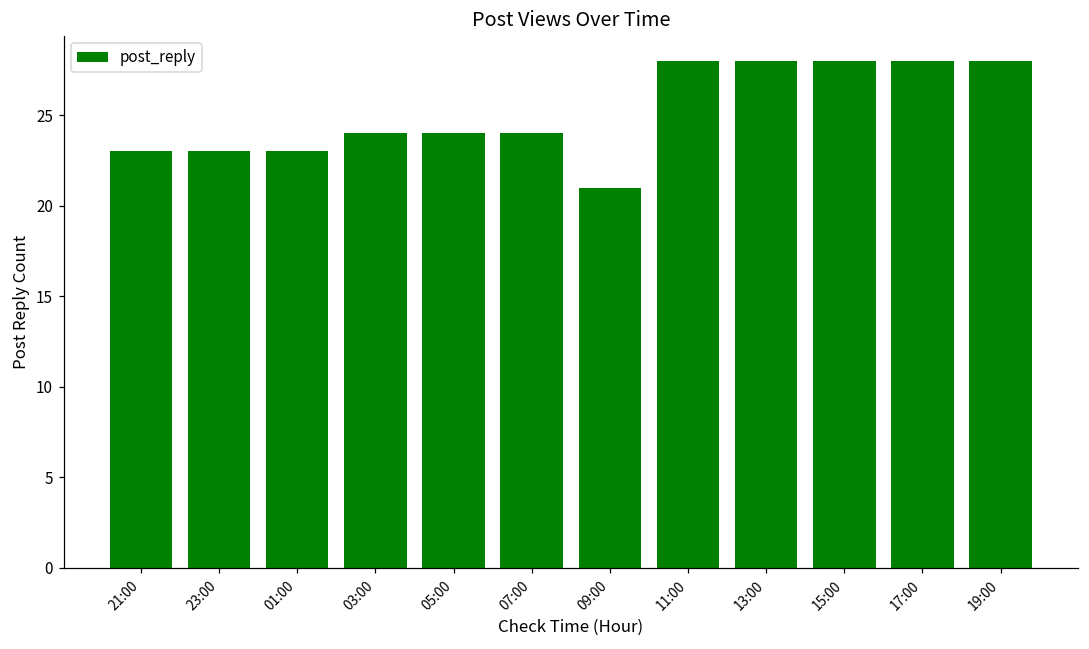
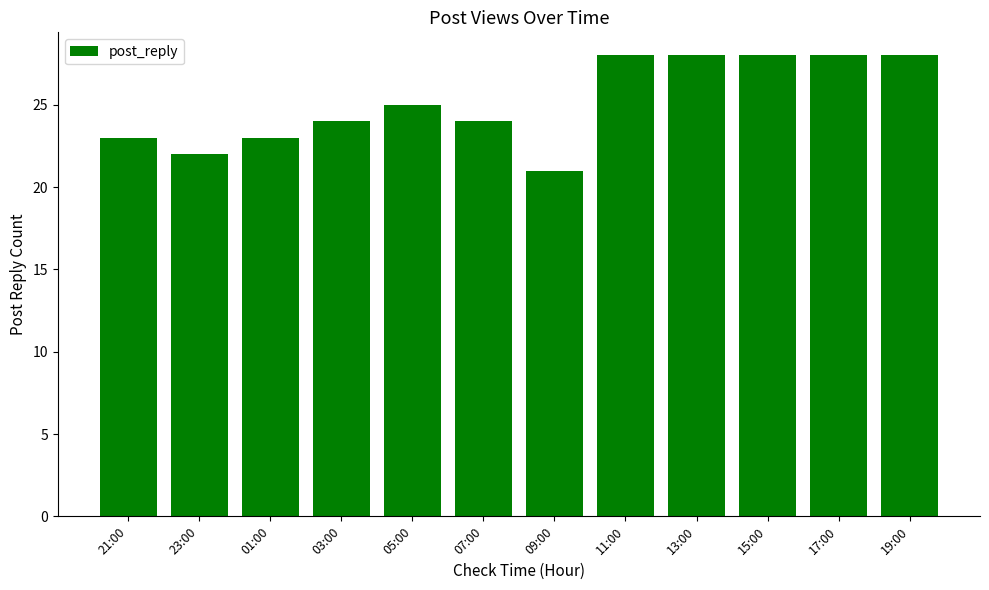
23:00: 23 -> 22
05:00: 24 -> 25
